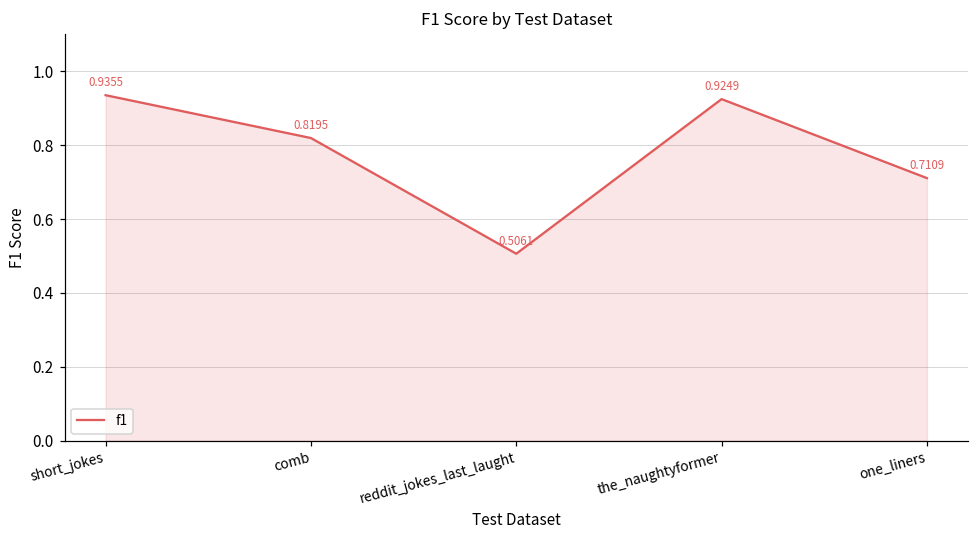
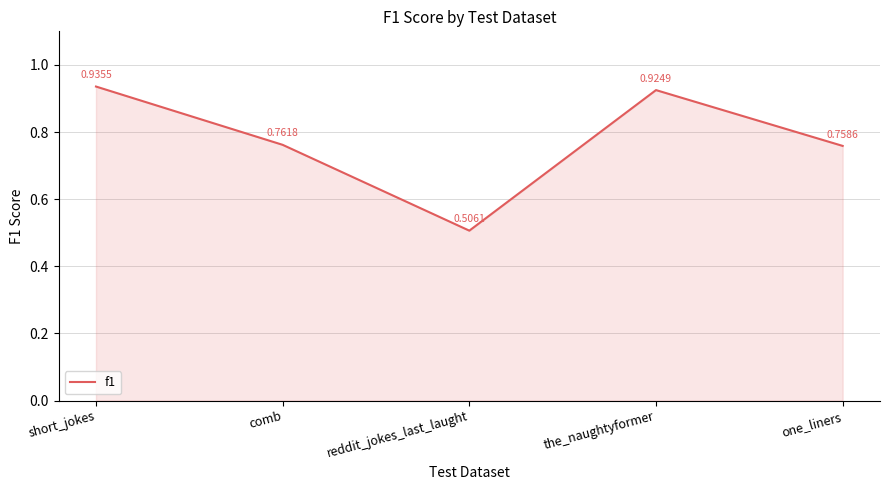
comb: 0.8195 -> 0.7618
one_liners: 0.7109 -> 0.7586
